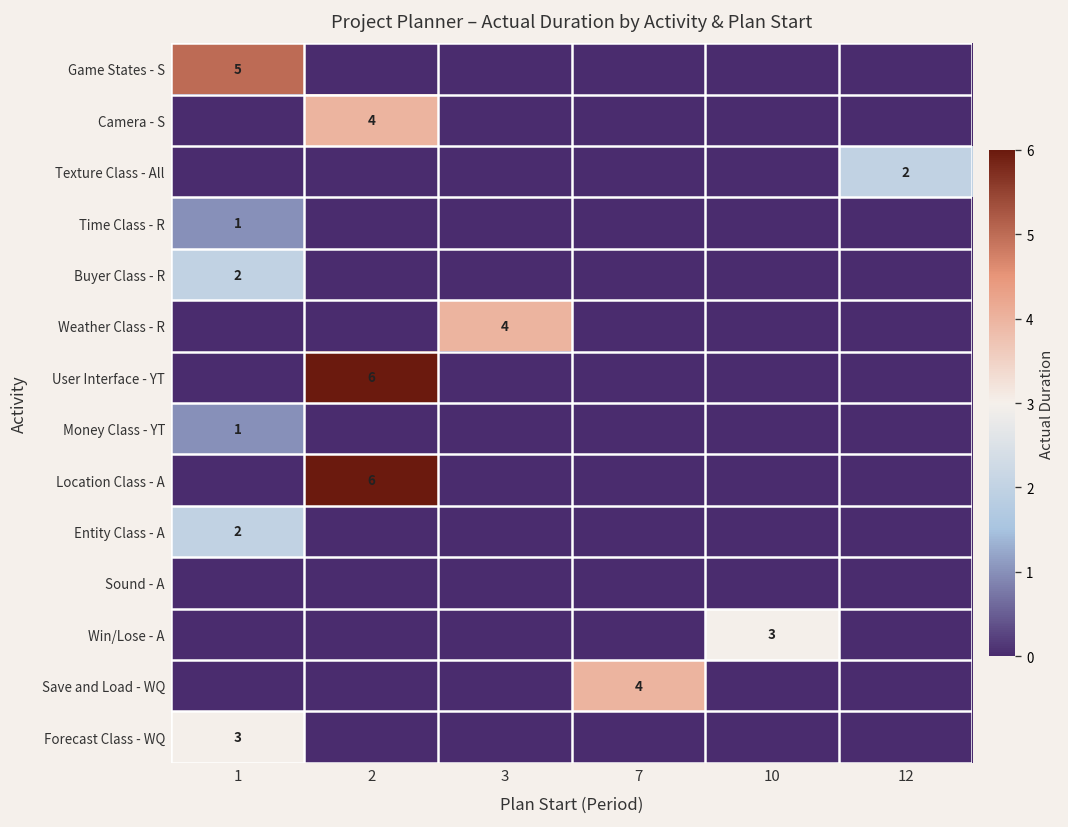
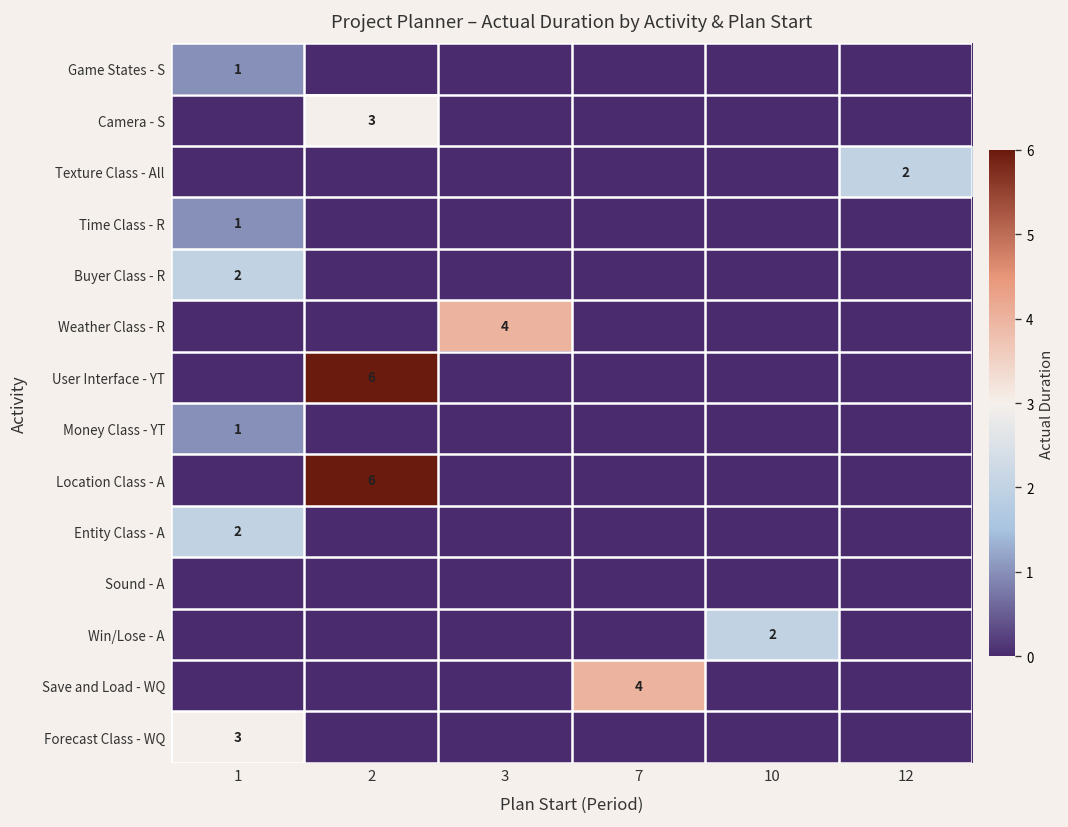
Game States - S, 1: 5 -> 1
Camera - S, 2: 4 -> 3
Win/Lose - A, 10: 3 -> 2
